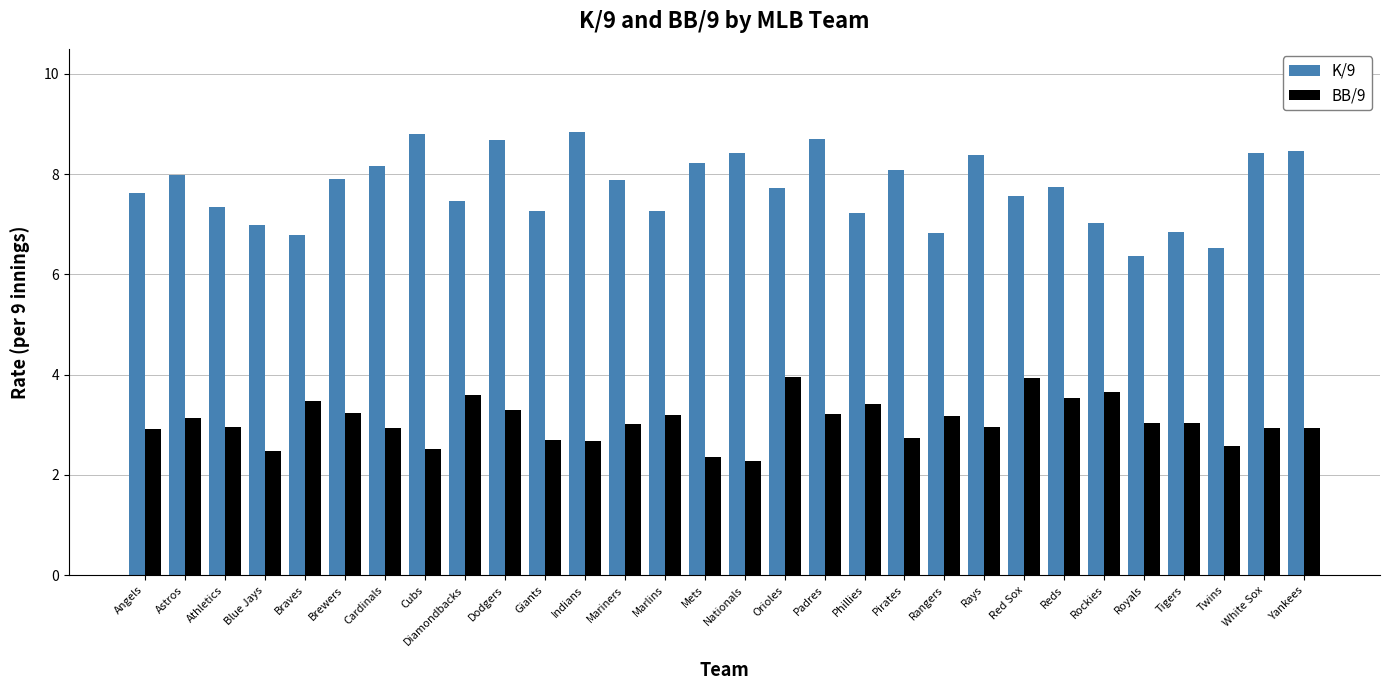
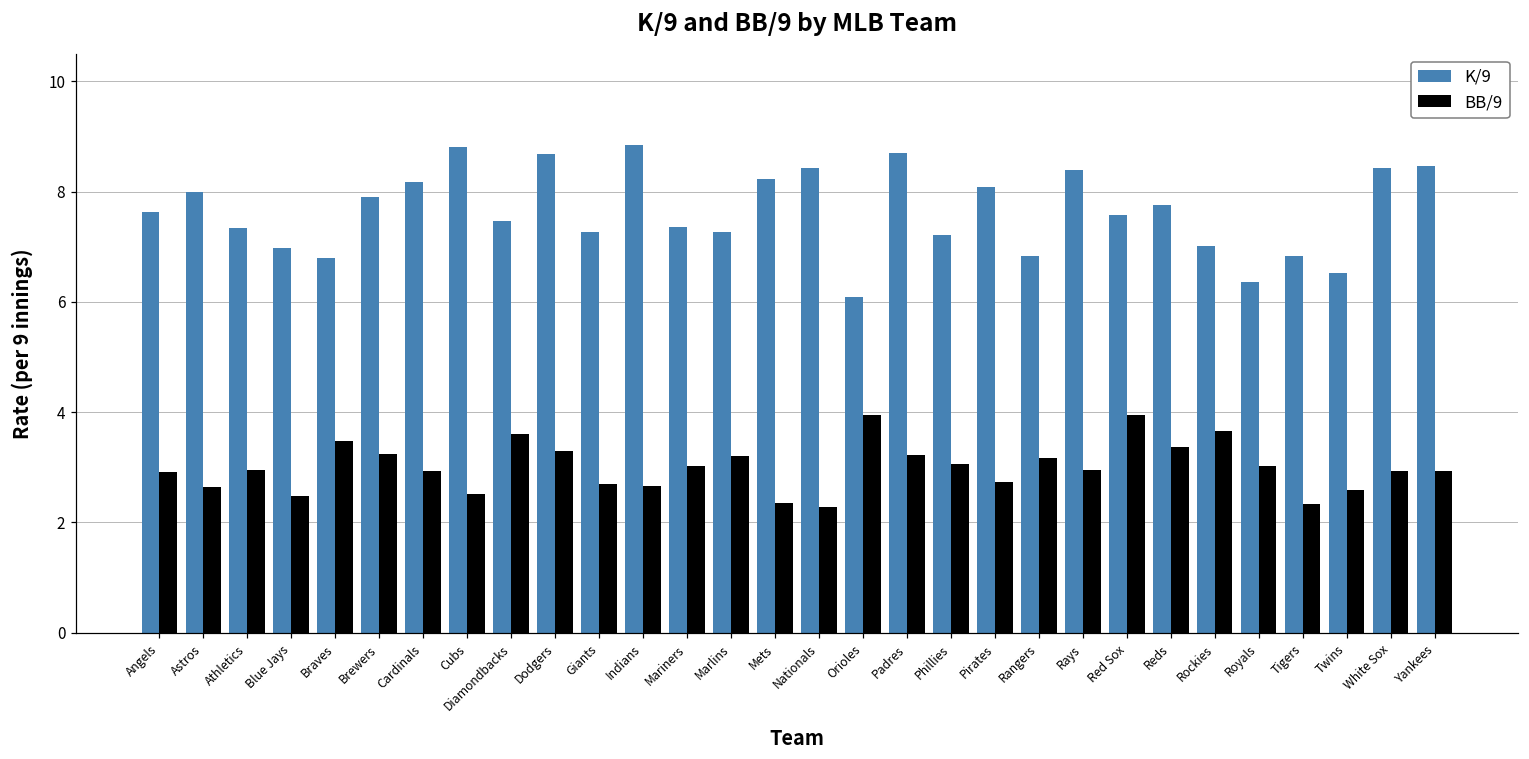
BB/9, Astros: 3.1 -> 2.6
K/9, Mariners: 7.9 -> 7.4
K/9, Orioles: 7.7 -> 6.1
BB/9, Phillies: 3.4 -> 3.1
BB/9, Reds: 3.5 -> 3.4
BB/9, Tigers: 3.0 -> 2.3
